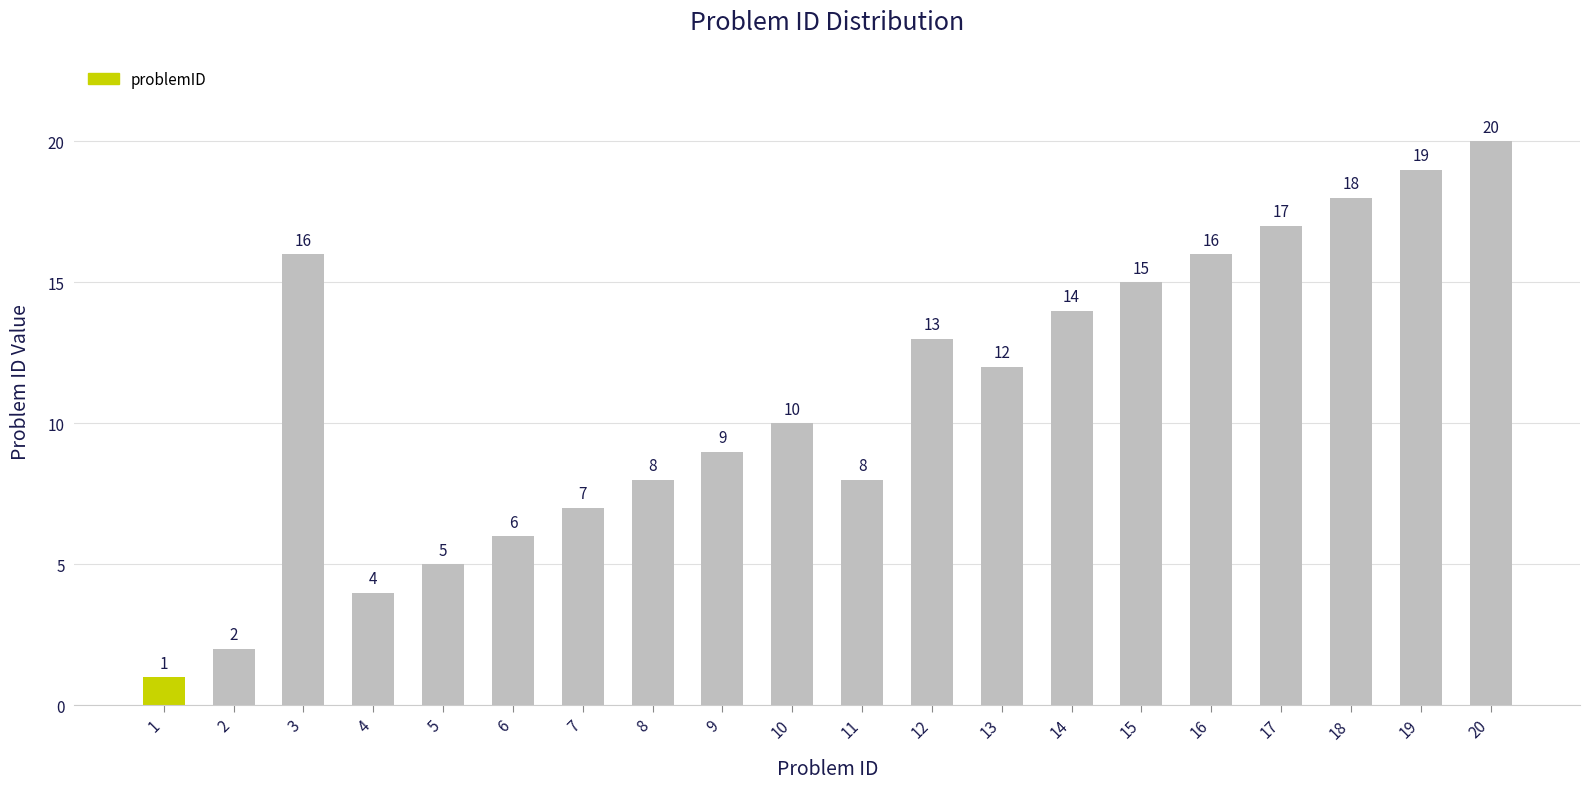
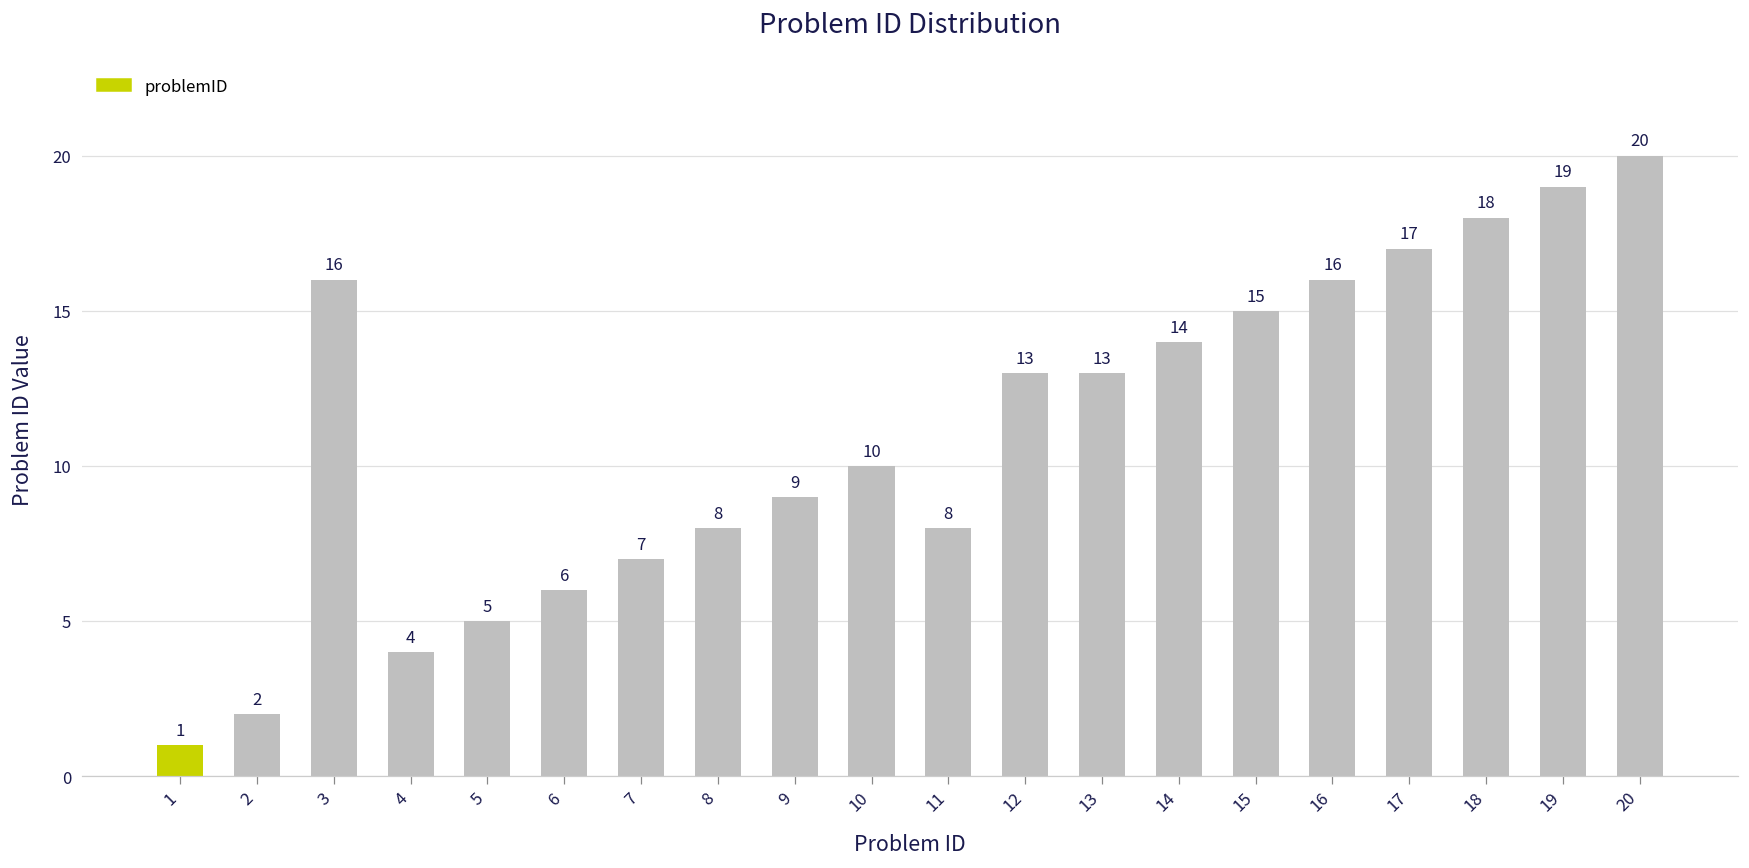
13: 12 -> 13
